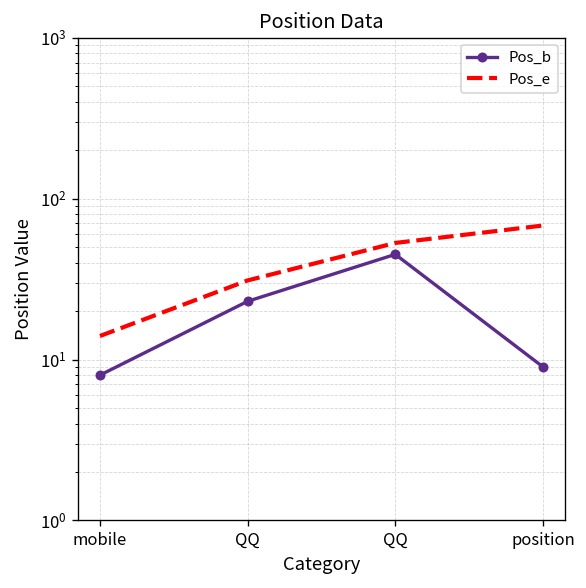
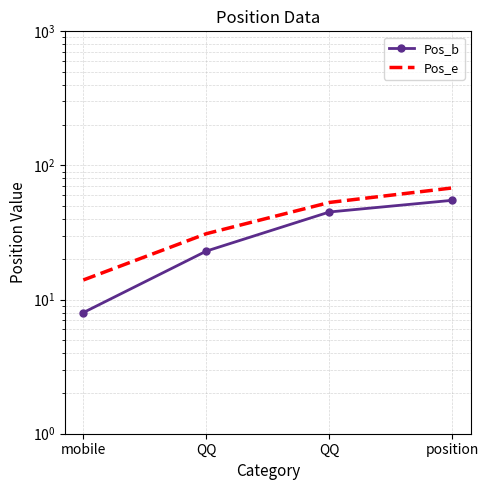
Pos_b, position: 9 -> 55
